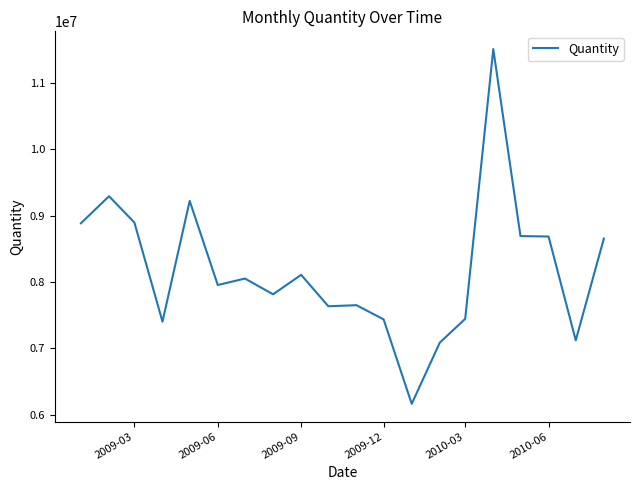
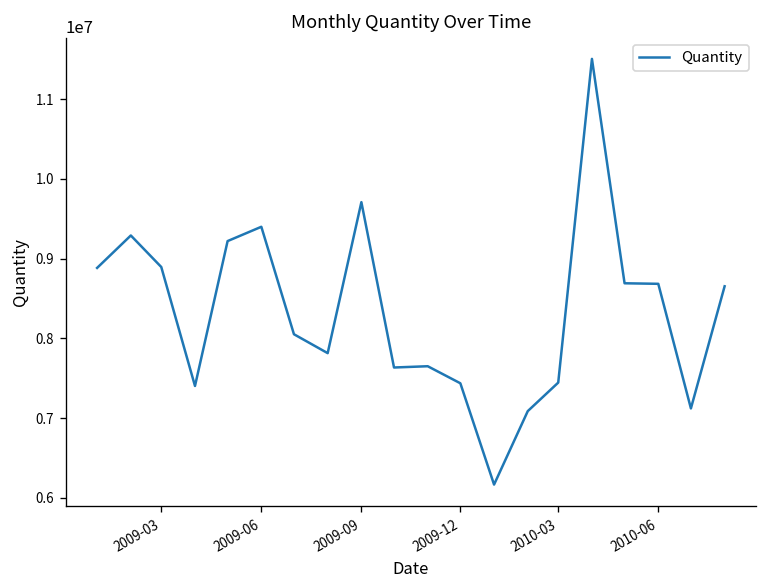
2009-06: 8000000 -> 9400000
2009-09: 8100000 -> 9700000
